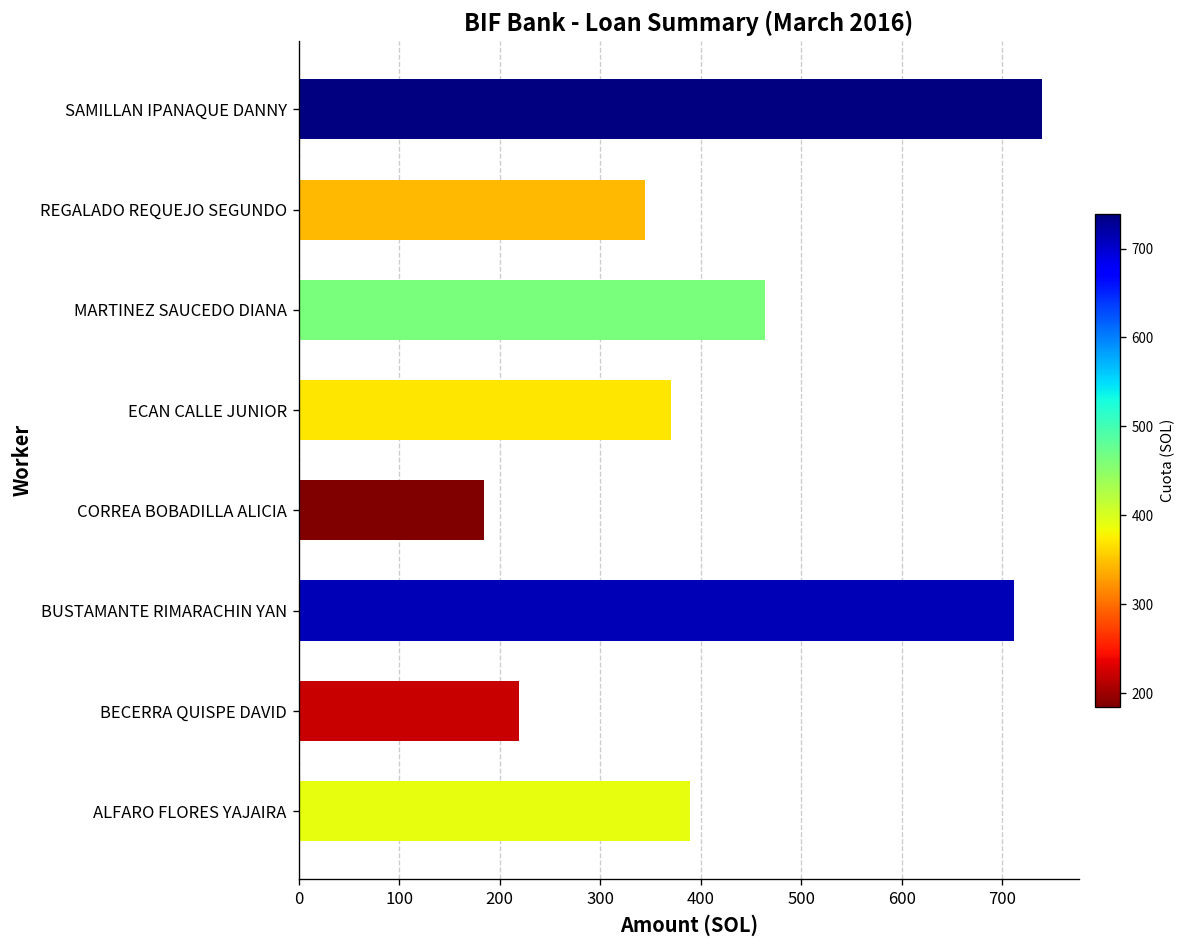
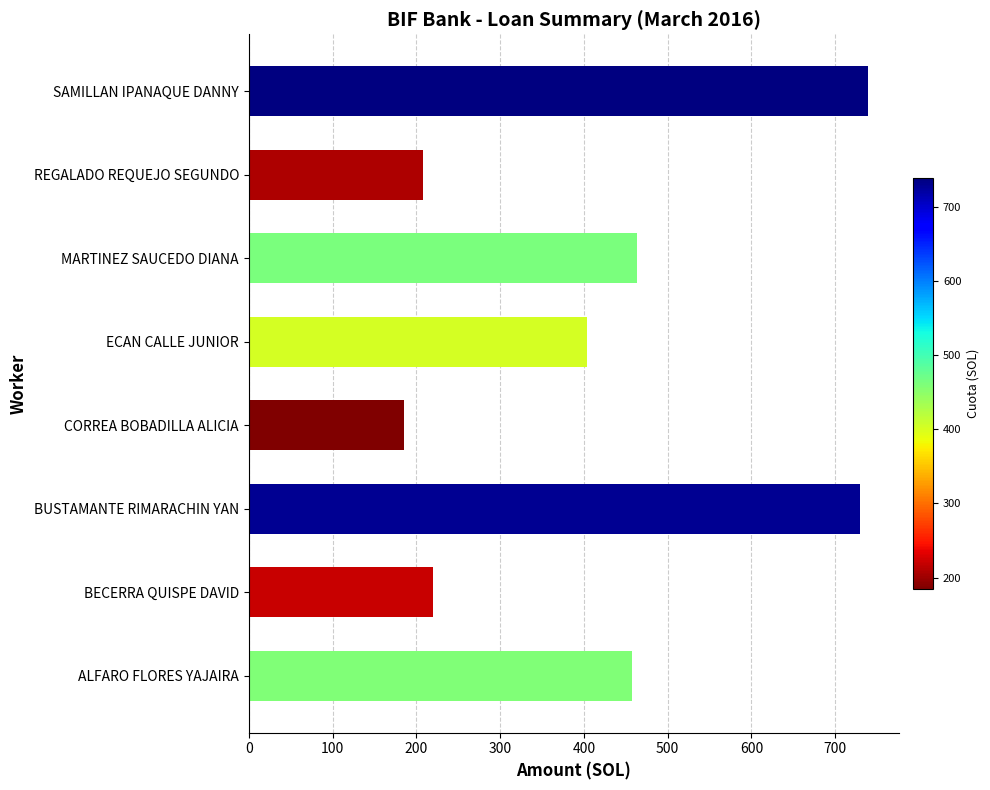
REGALADO REQUEJO SEGUNDO: 340 -> 210
ECAN CALLE JUNIOR: 370 -> 400
BUSTAMANTE RIMARACHIN YAN: 710 -> 730
ALFARO FLORES YAJAIRA: 390 -> 460
